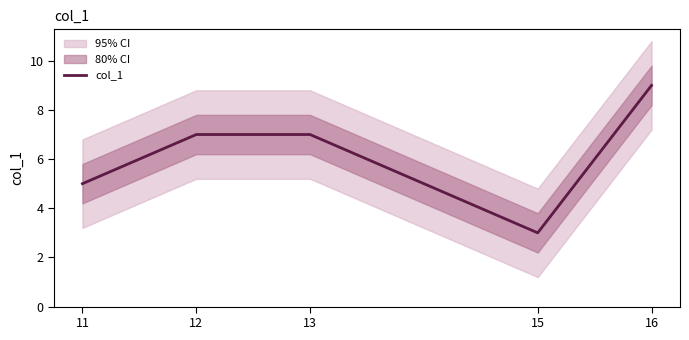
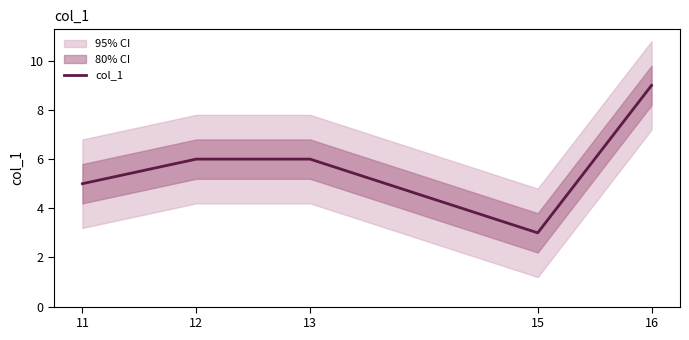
col_1, 12: 7 -> 6
col_1, 13: 7 -> 6
